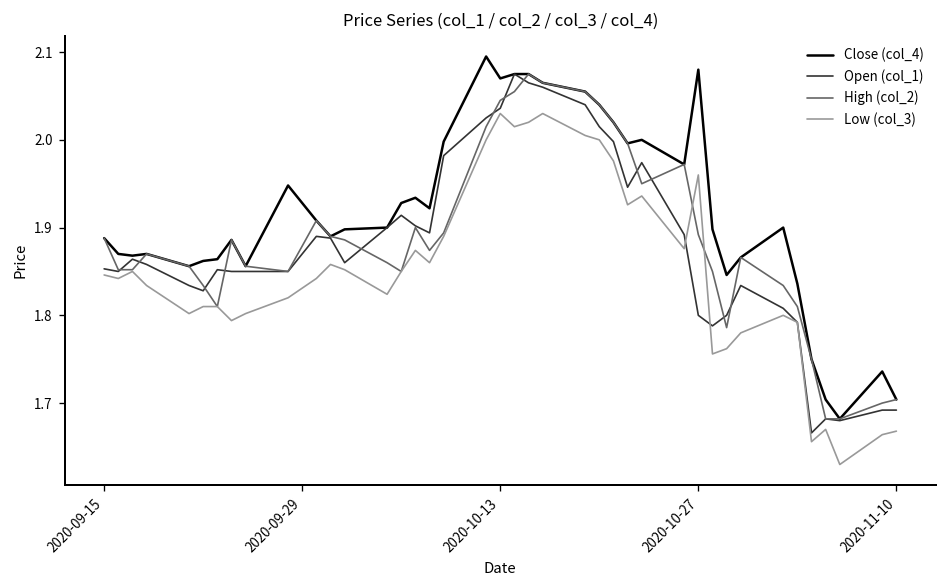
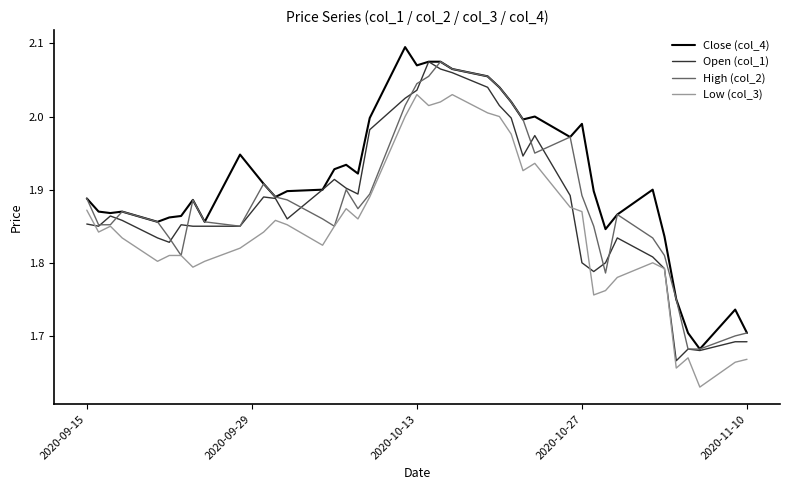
Low (col_3), 2020-09-15: 1.85 -> 1.87
Close (col_4), 2020-10-27: 2.08 -> 1.99
Low (col_3), 2020-10-27: 1.96 -> 1.87
